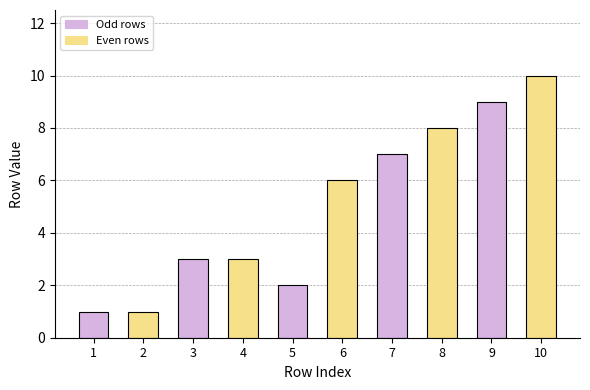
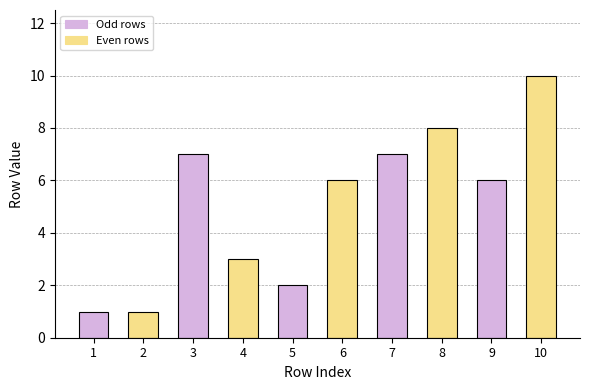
3: 3 -> 7
9: 9 -> 6
